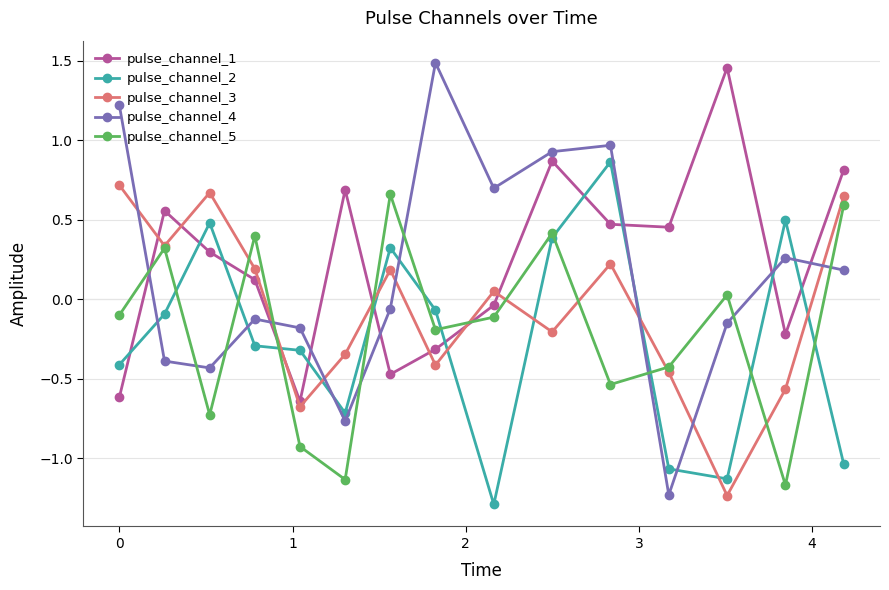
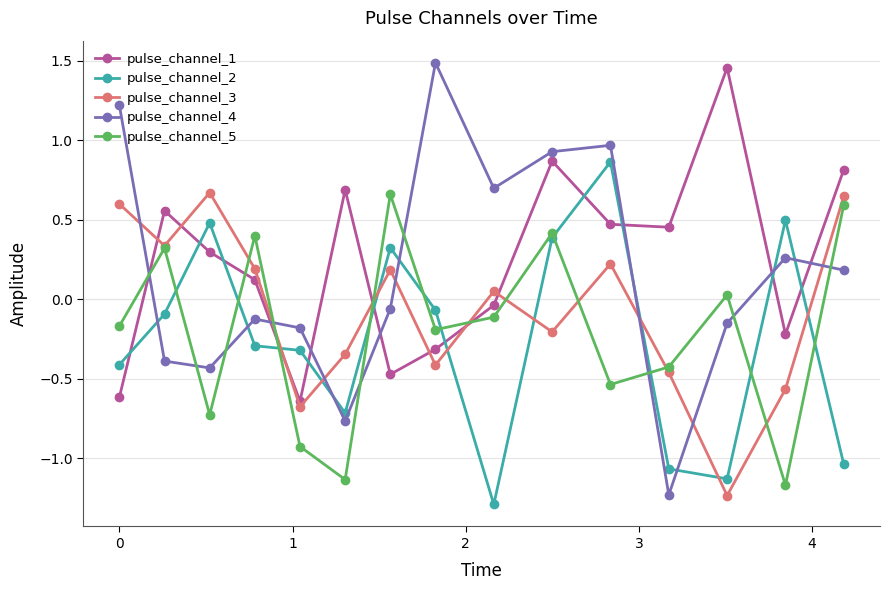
pulse_channel_3, 0: 0.72 -> 0.60
pulse_channel_5, 0: -0.10 -> -0.17
